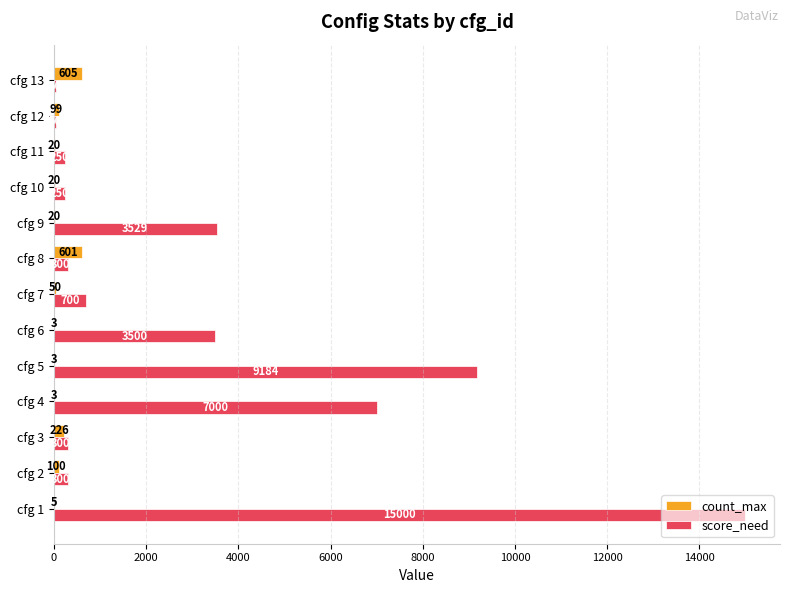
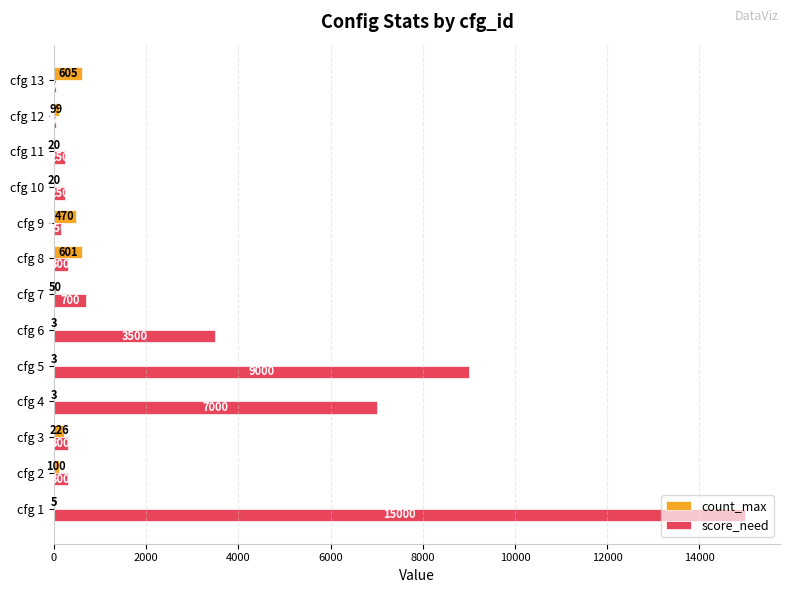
count_max, cfg 9: 20 -> 470
score_need, cfg 9: 3500 -> 200
score_need, cfg 5: 9184 -> 9000
